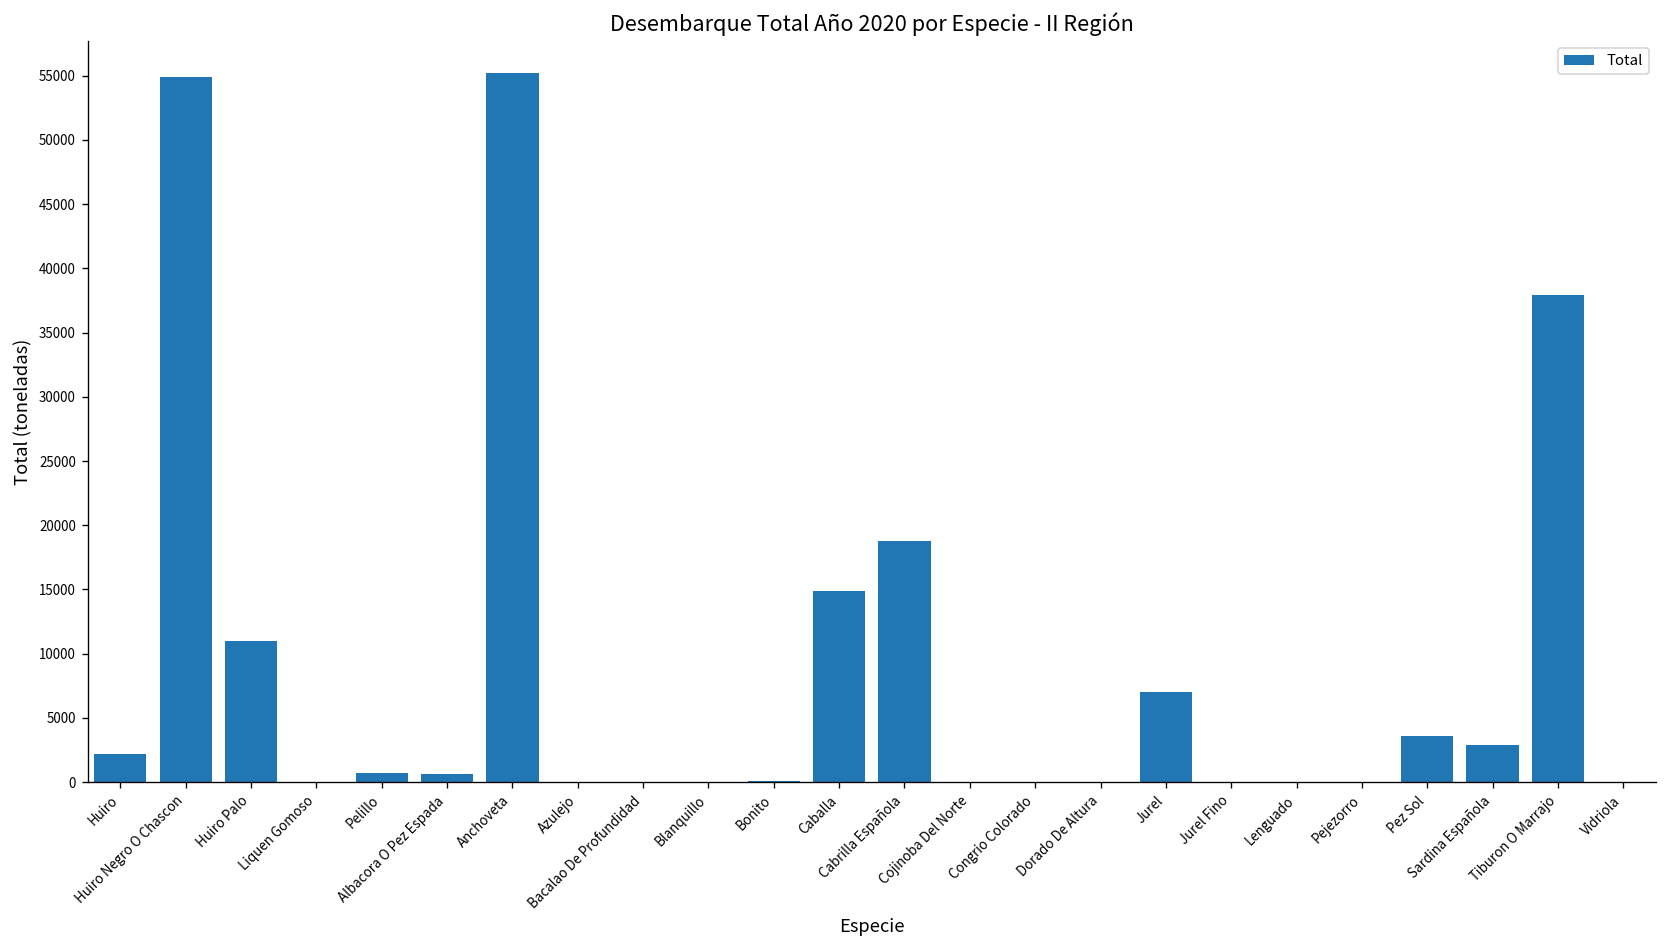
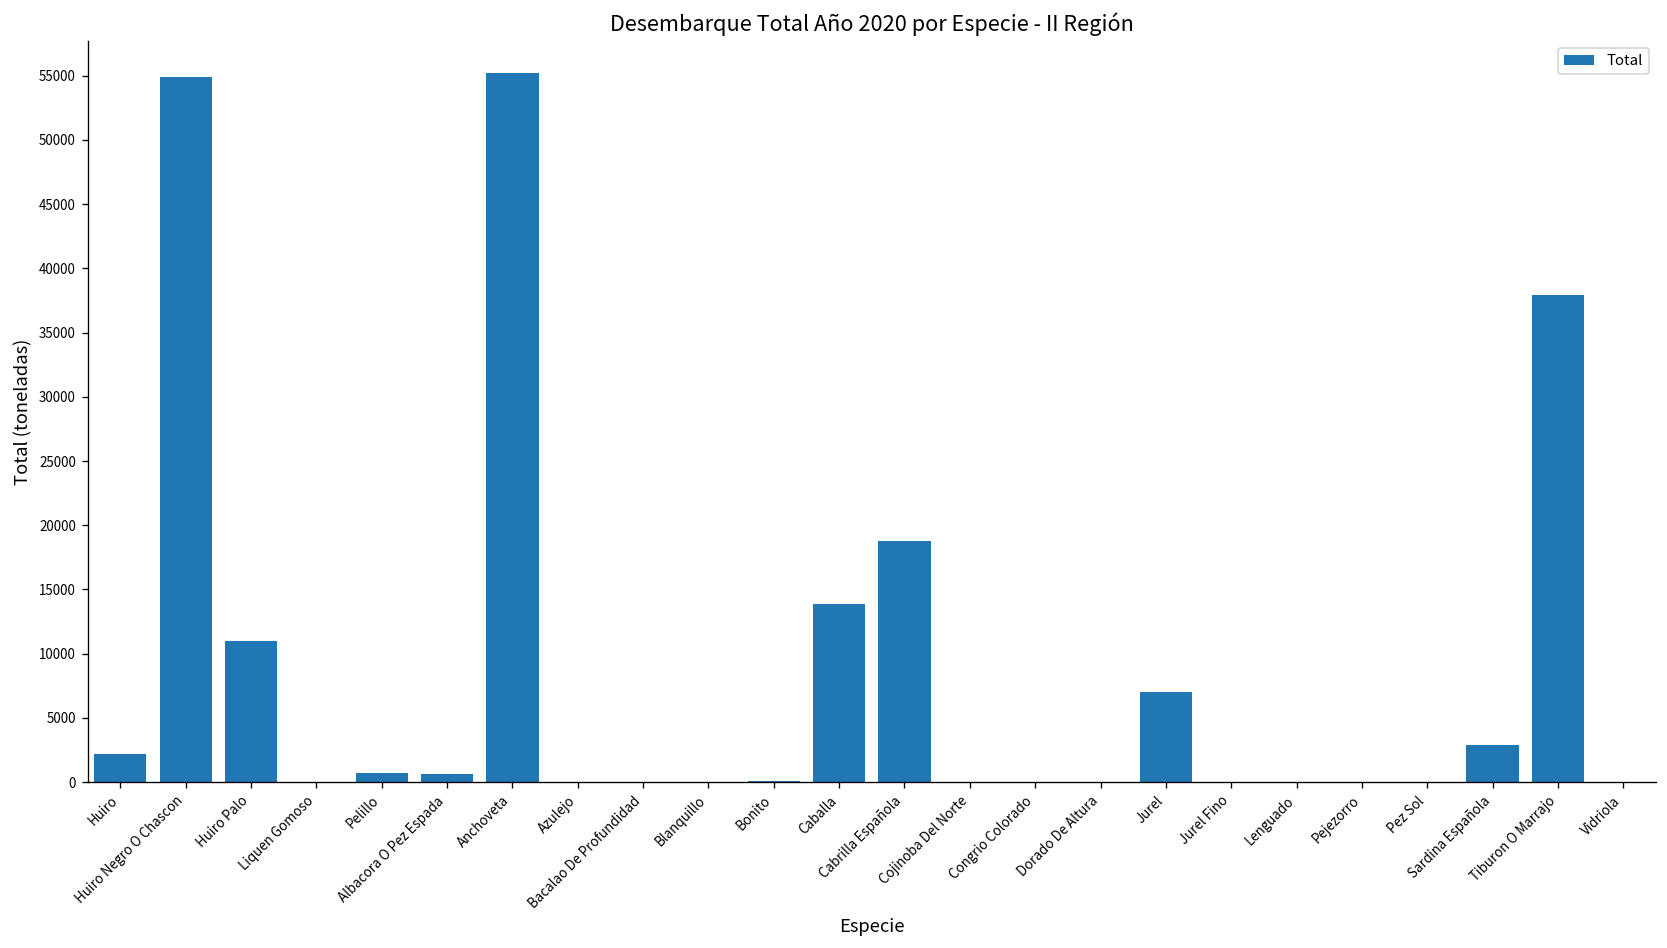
Caballa: 14900 -> 13900
Pez Sol: 3600 -> 0
